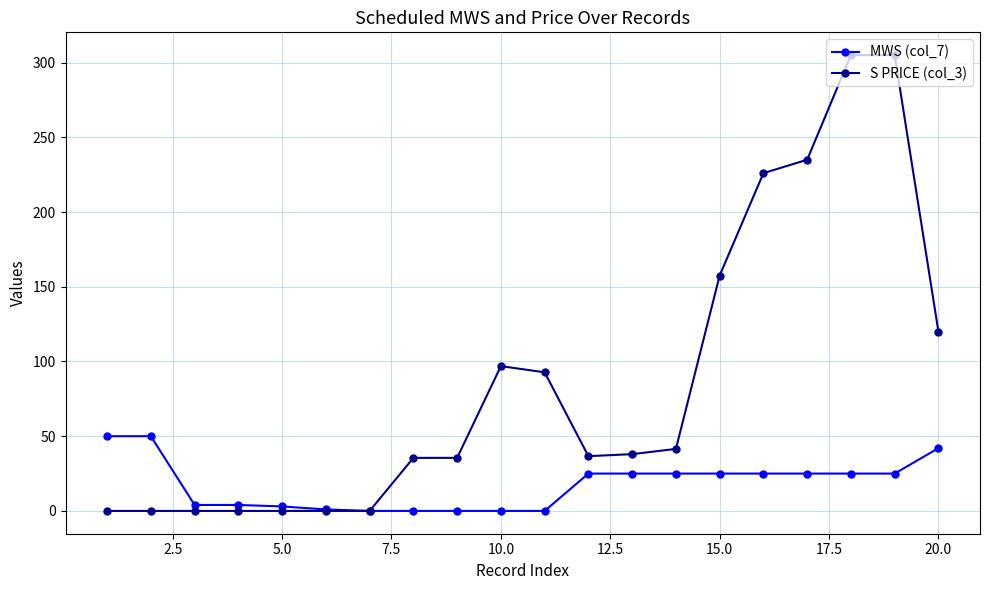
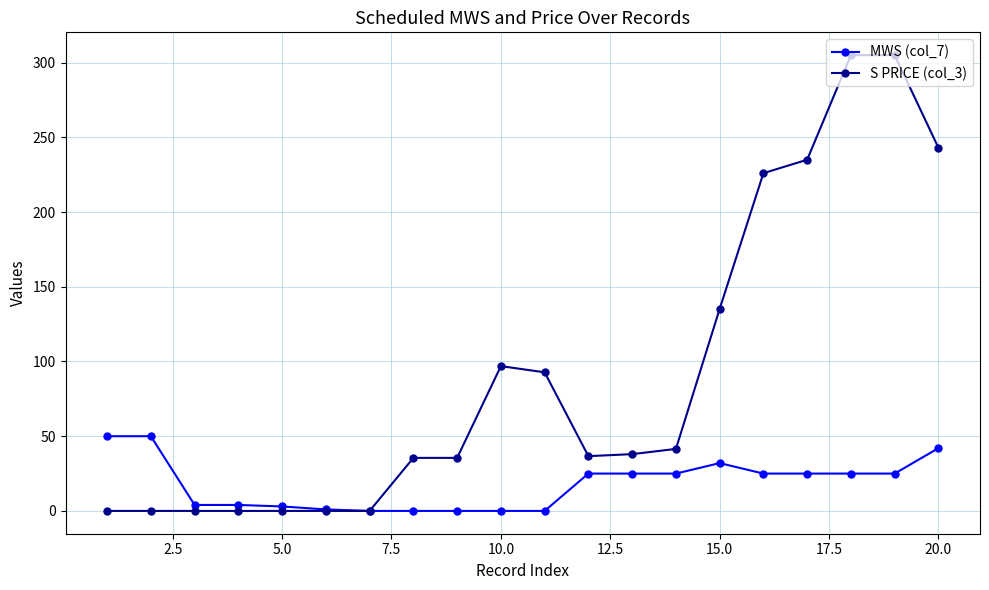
MWS (col_7), 15.0: 25 -> 32
S PRICE (col_3), 15.0: 158 -> 135
S PRICE (col_3), 20.0: 120 -> 243
